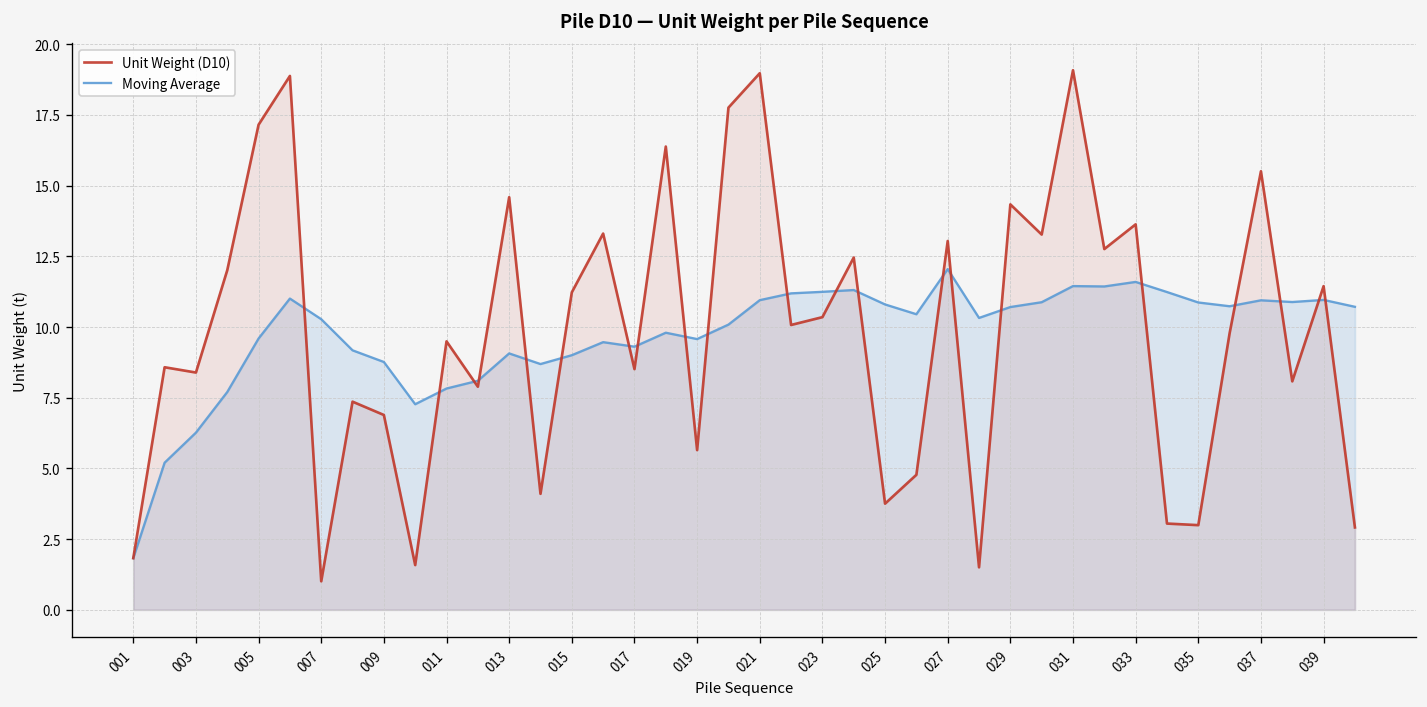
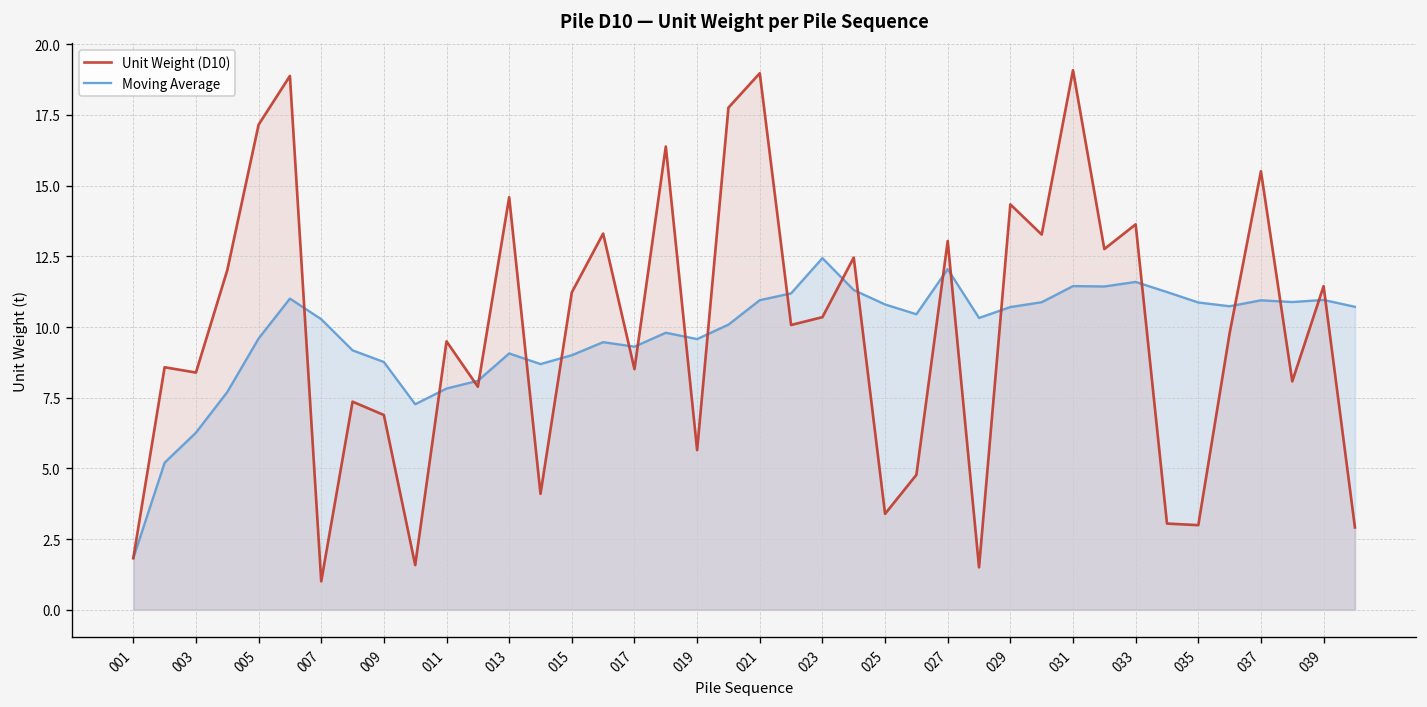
Moving Average, 023: 11.2 -> 12.4
Unit Weight (D10), 025: 3.8 -> 3.4
